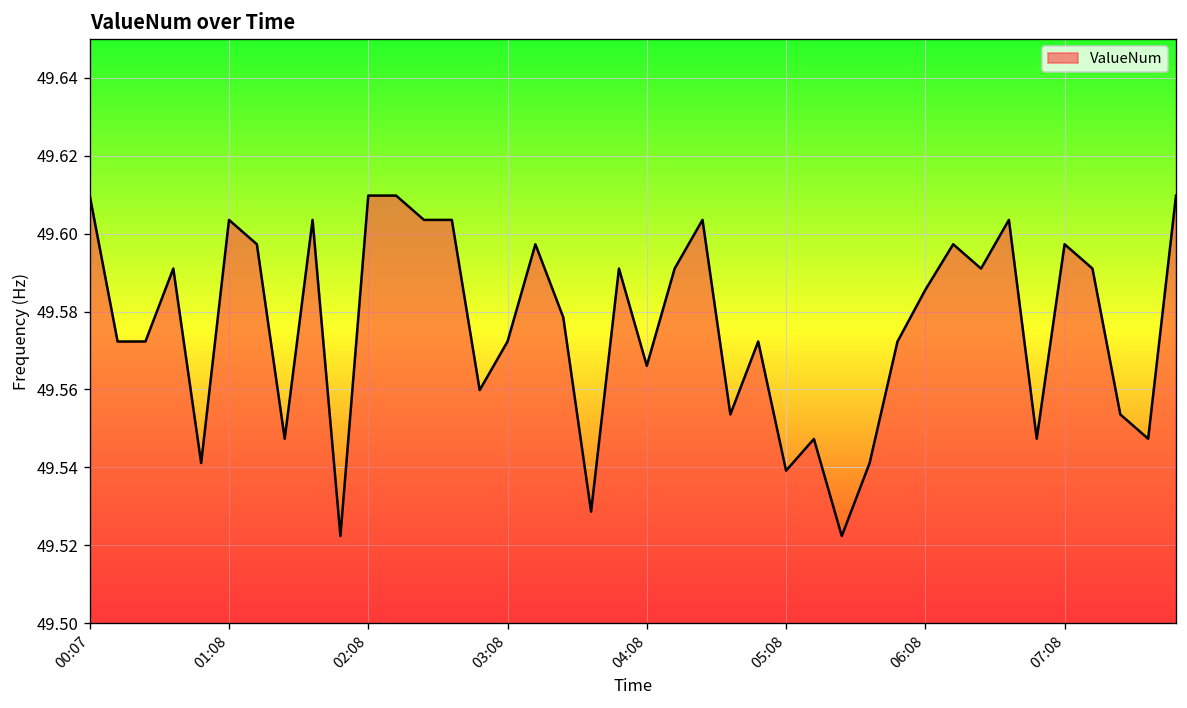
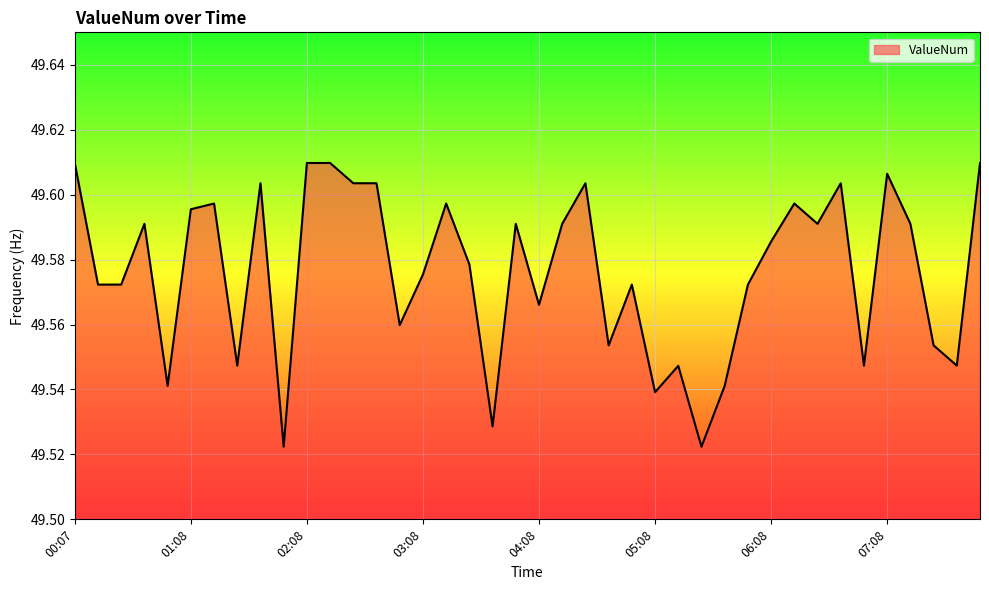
01:08: 49.604 -> 49.596
03:08: 49.572 -> 49.575
07:08: 49.597 -> 49.606
